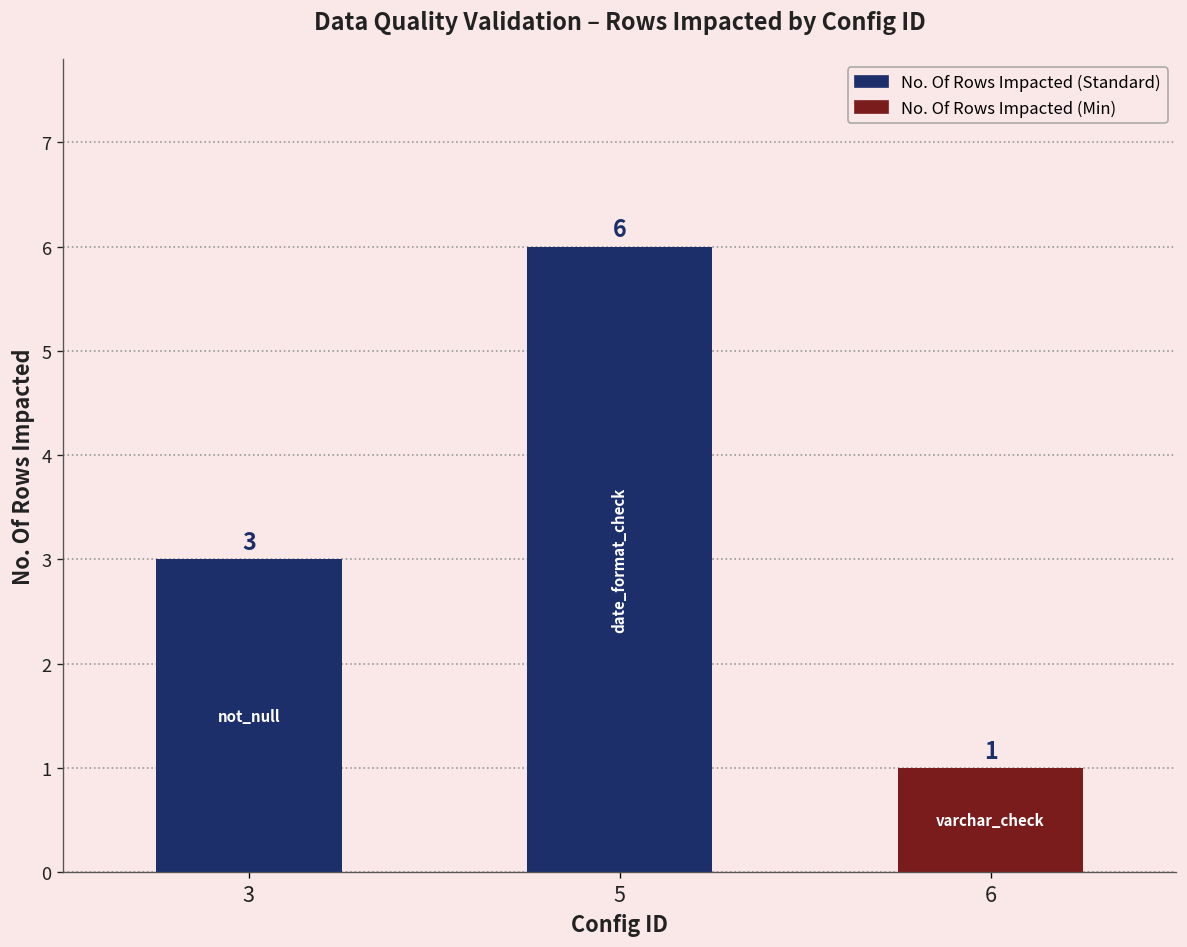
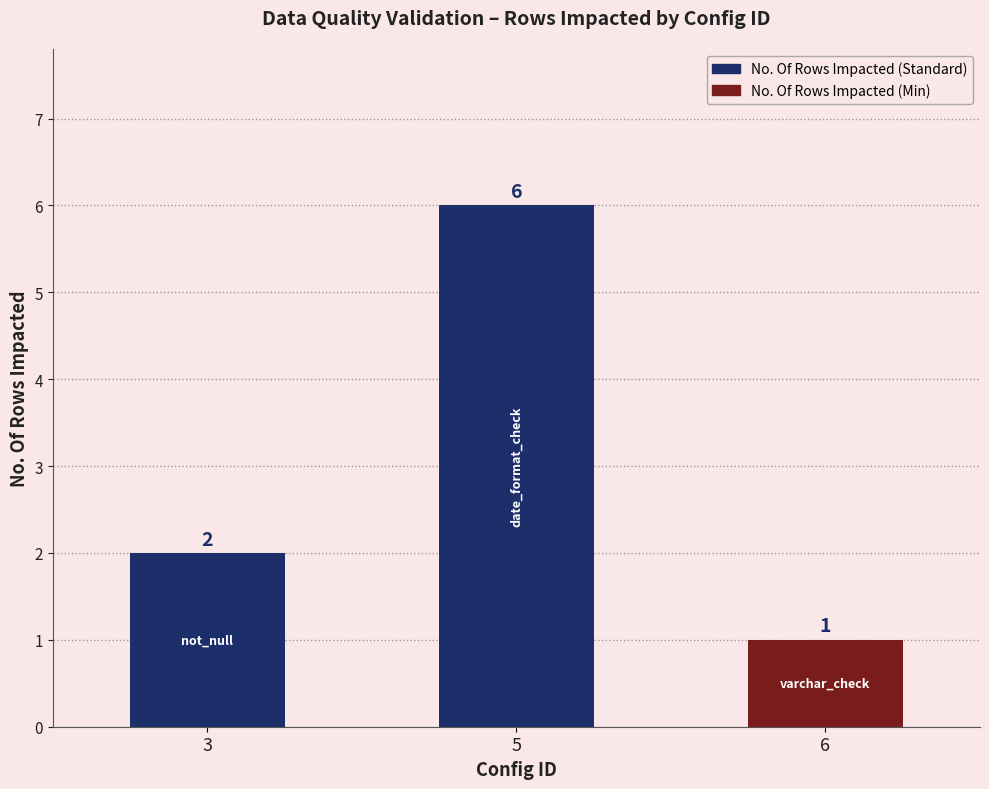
3: 3 -> 2
